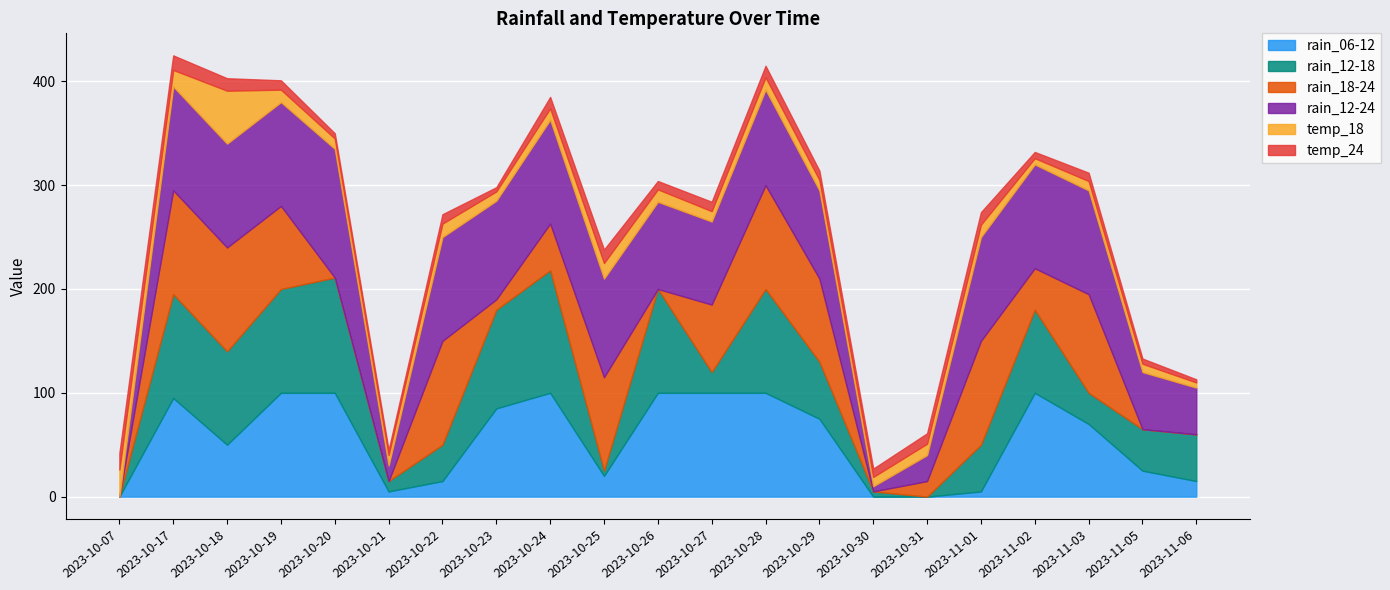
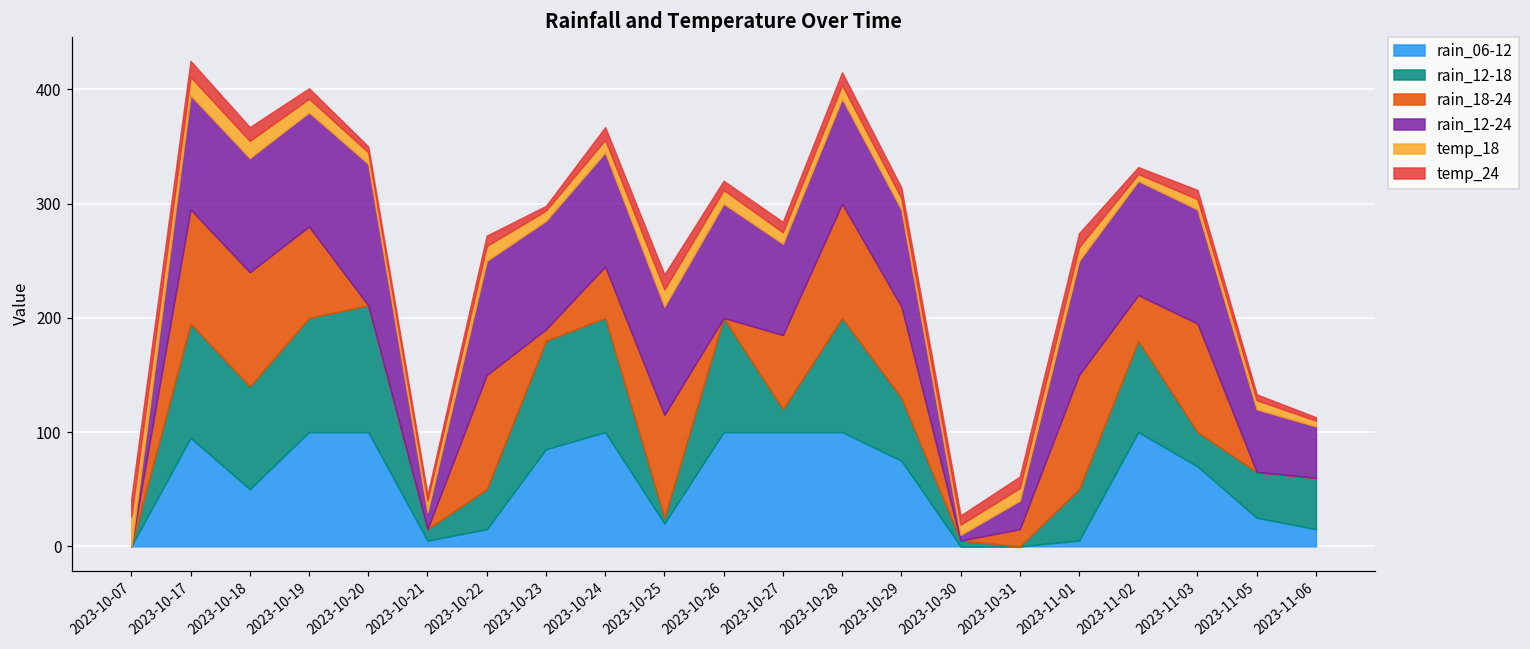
temp_18, 2023-10-18: 51 -> 15
rain_12-18, 2023-10-24: 118 -> 100
rain_12-24, 2023-10-26: 84 -> 100
